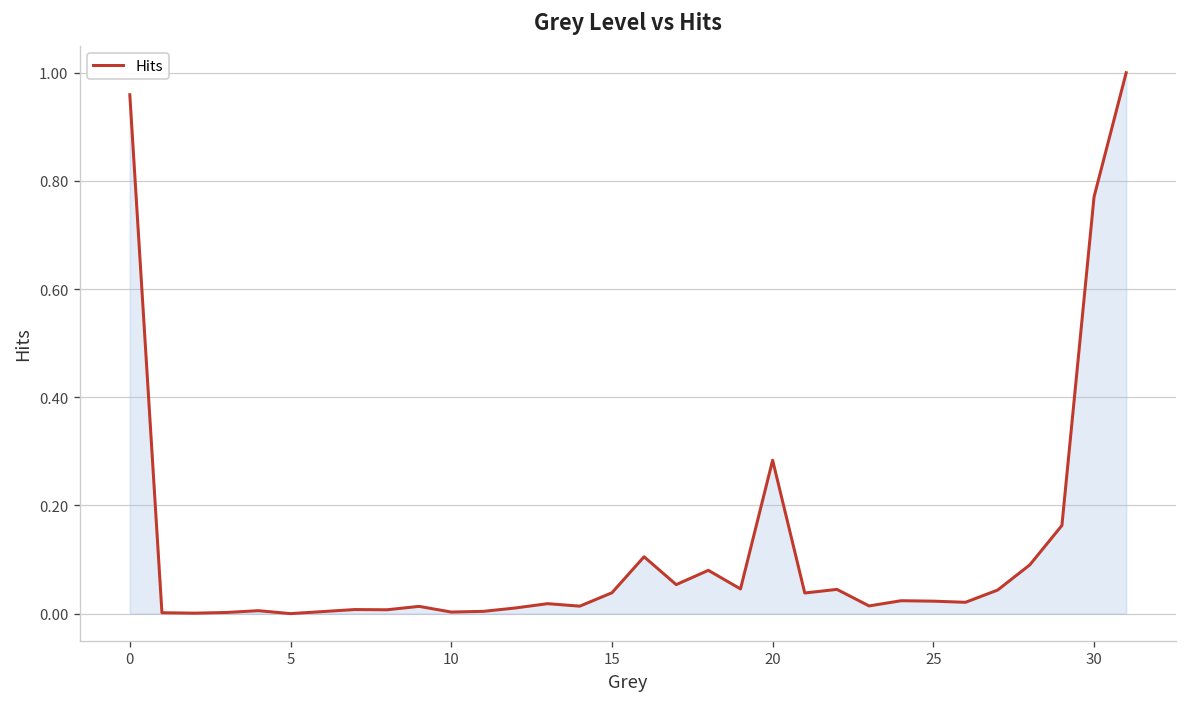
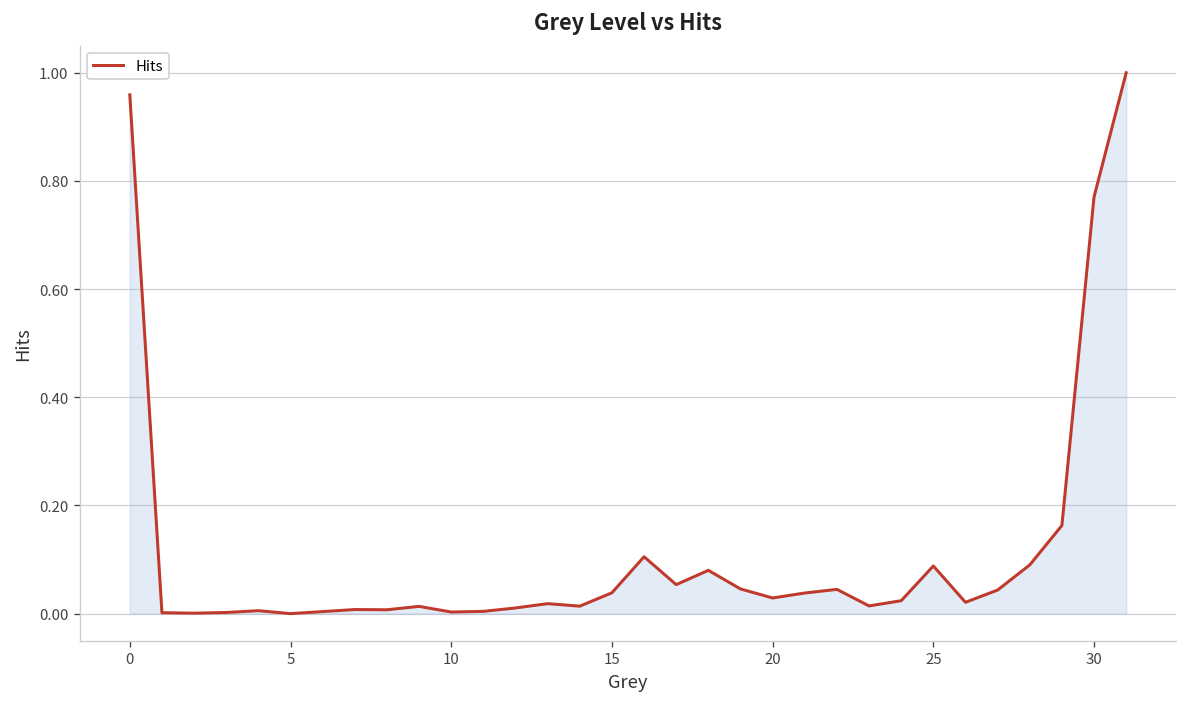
20: 0.28 -> 0.03
25: 0.02 -> 0.09
